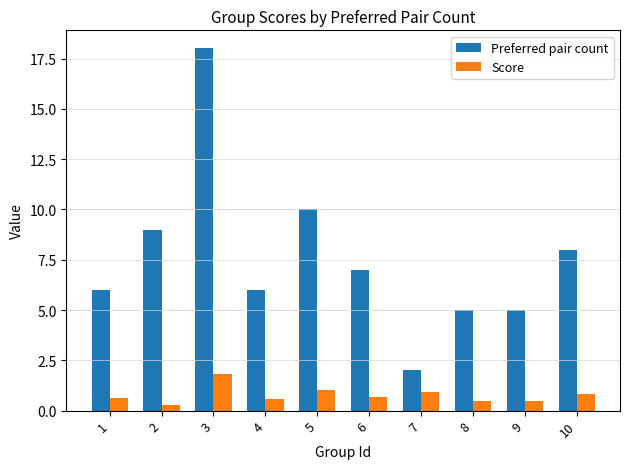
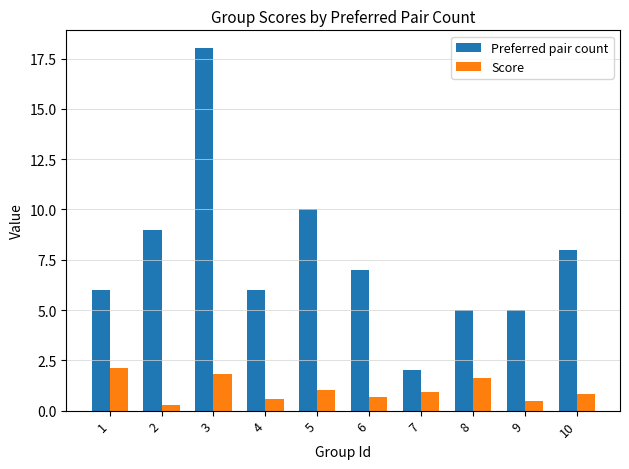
Score, 1: 0.6 -> 2.1
Score, 8: 0.5 -> 1.6
